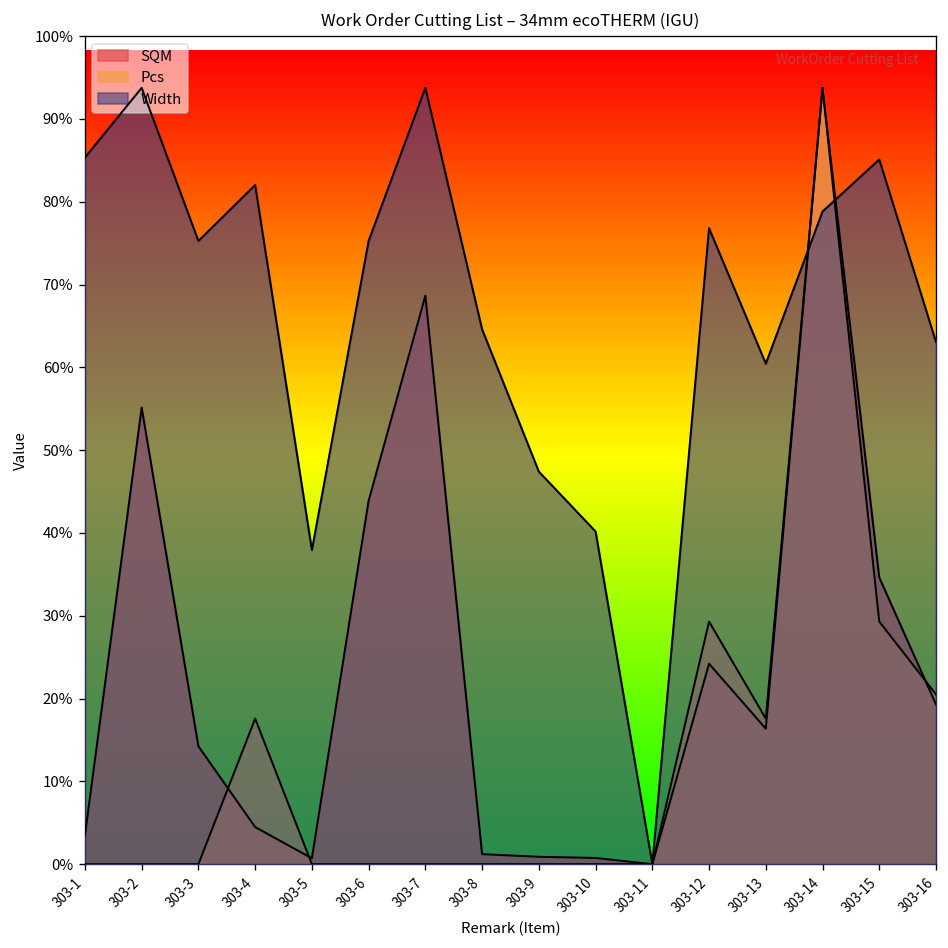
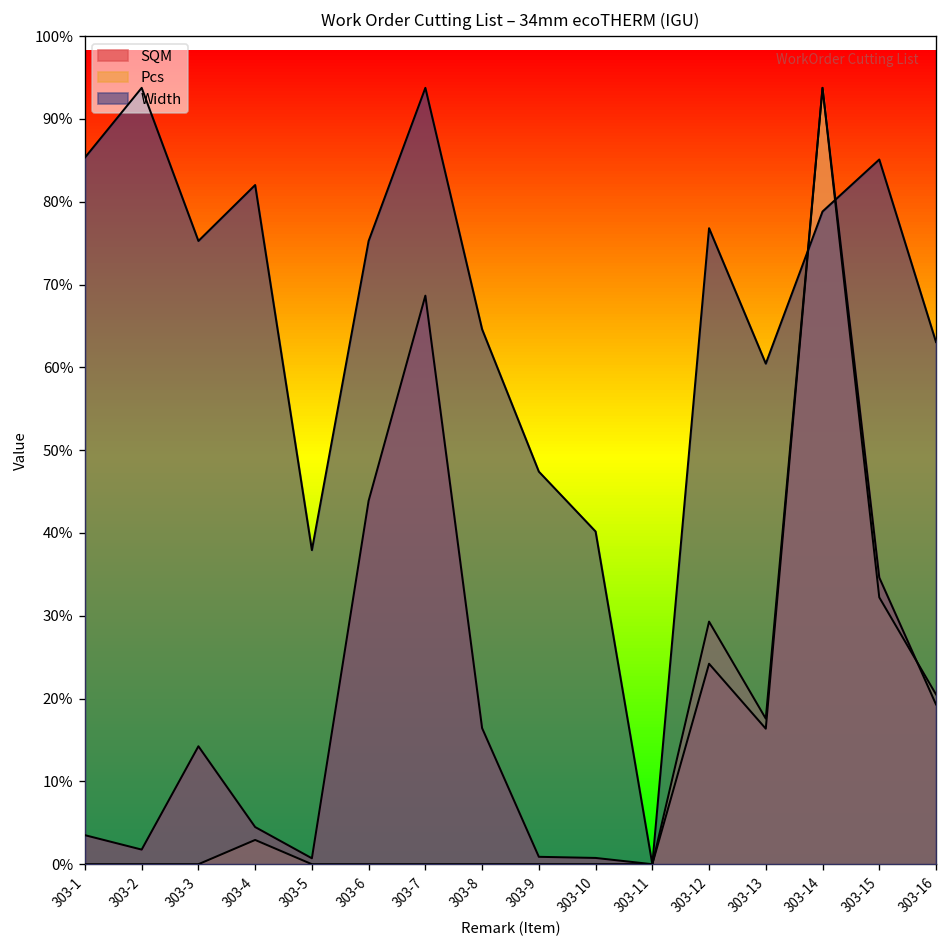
SQM, 303-2: 55% -> 2%
Pcs, 303-4: 18% -> 3%
SQM, 303-8: 1% -> 16%
Pcs, 303-15: 29% -> 32%
